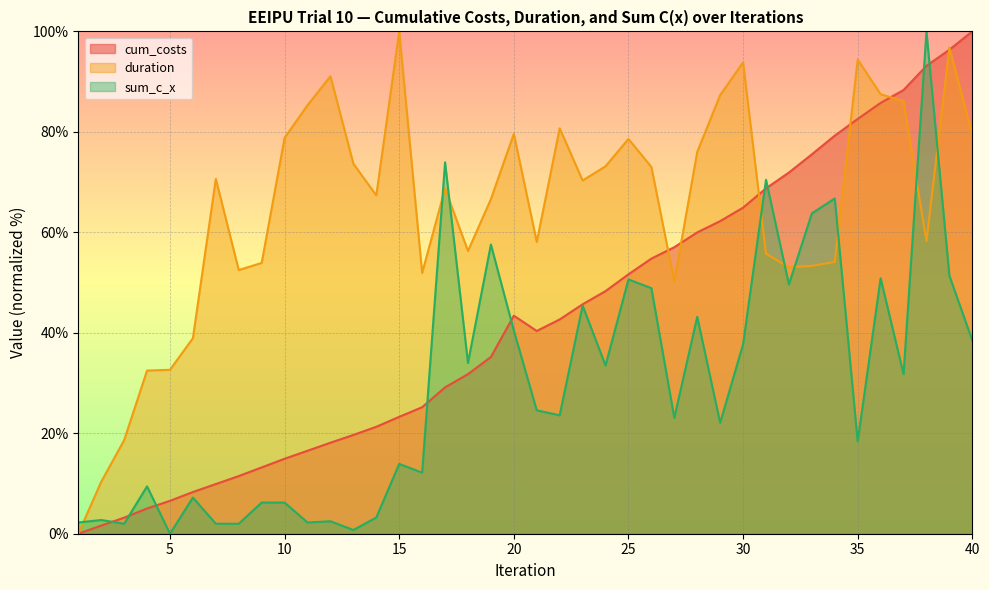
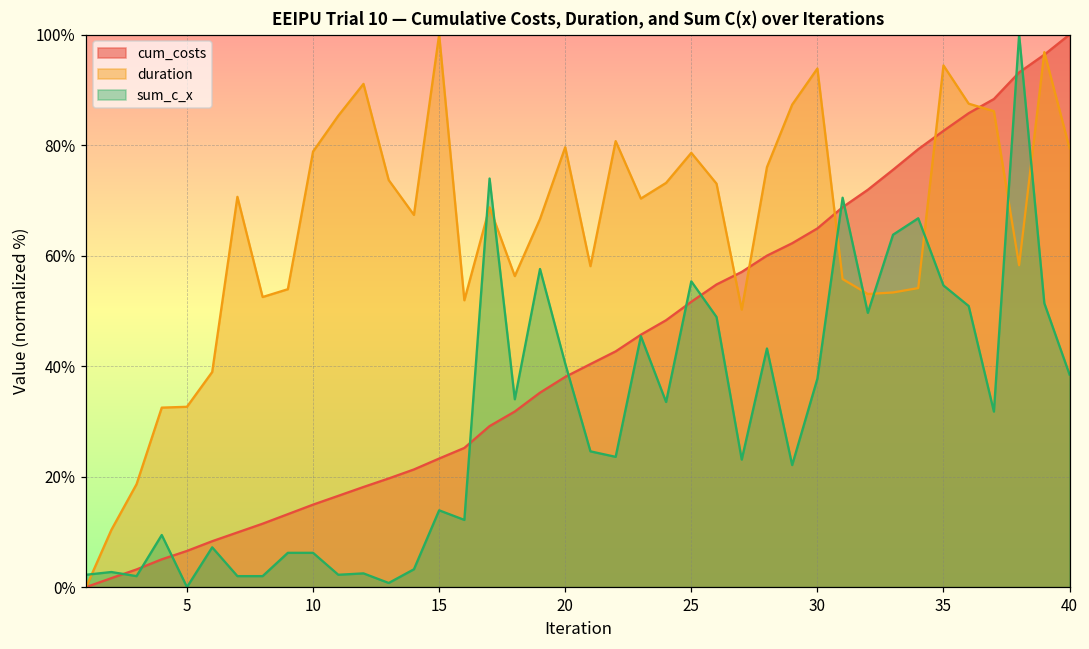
cum_costs, 20: 43% -> 38%
sum_c_x, 25: 51% -> 55%
sum_c_x, 35: 18% -> 55%
